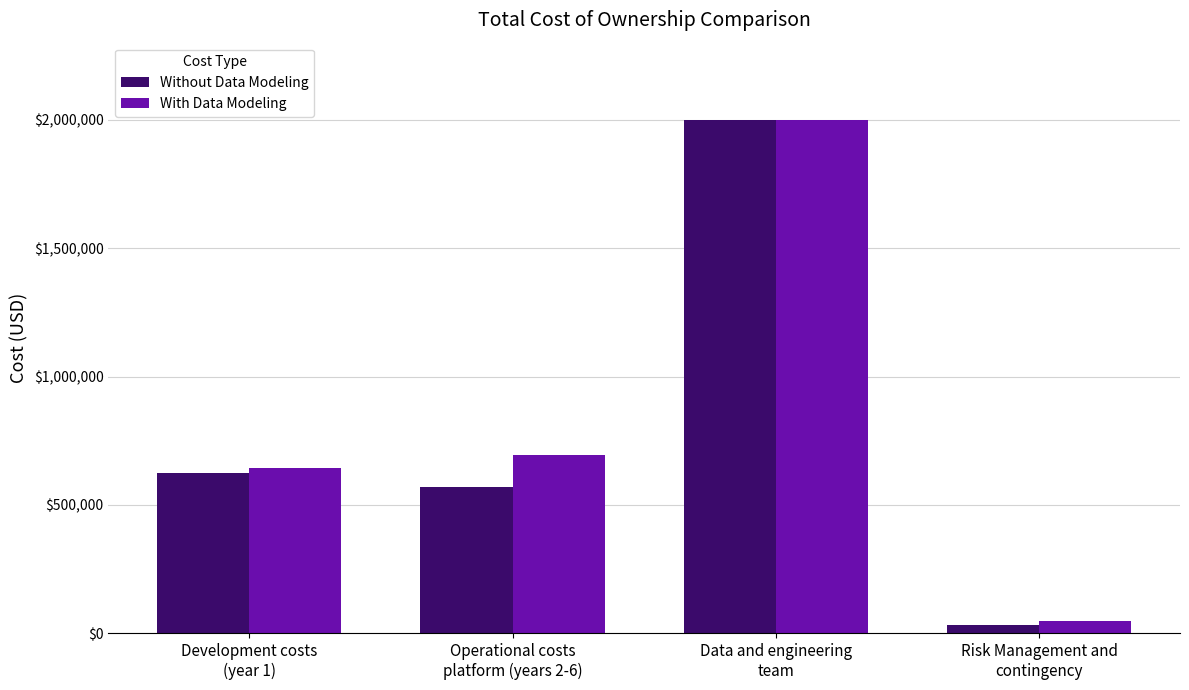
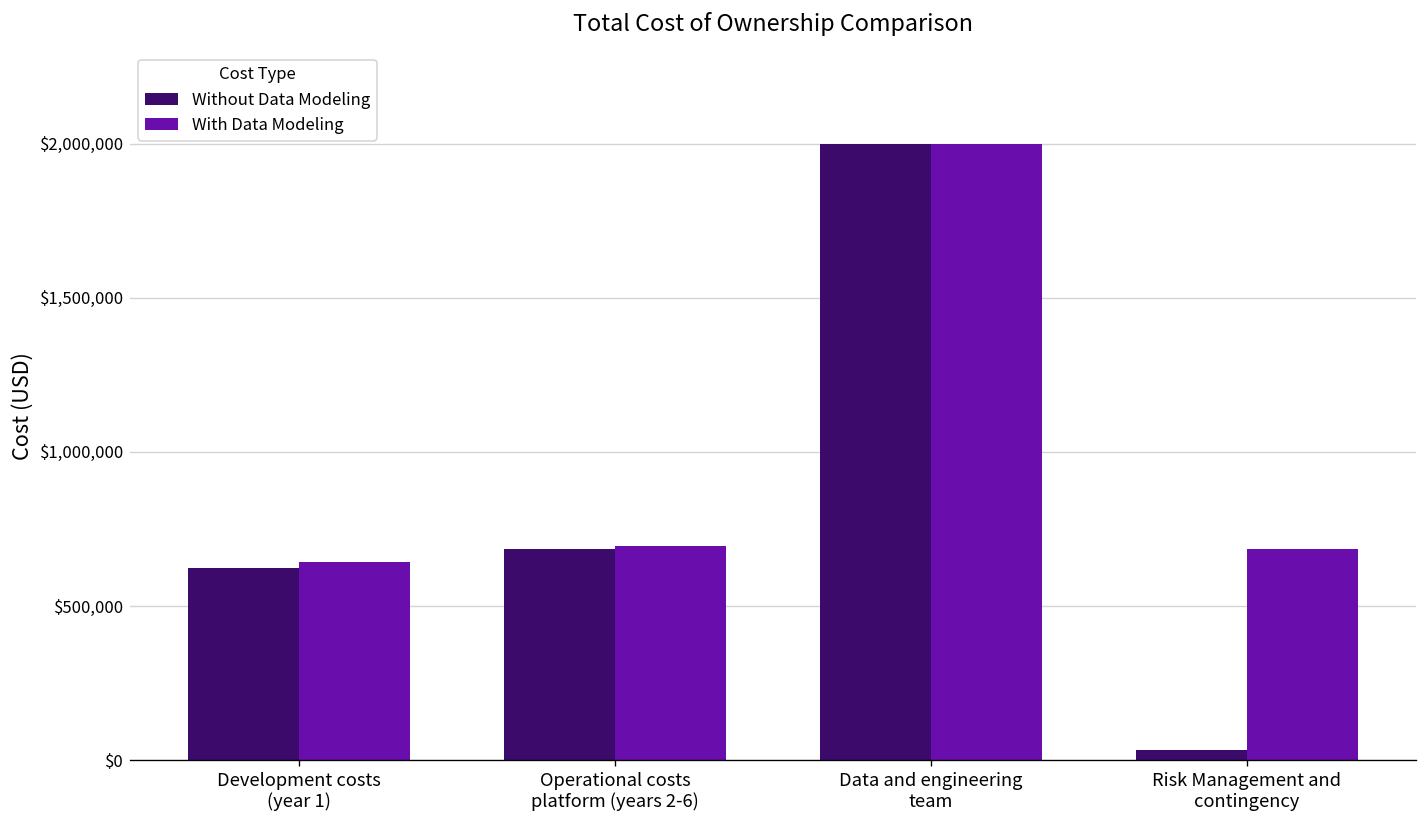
Without Data Modeling, Operational costs platform (years 2-6): $570,000 -> $690,000
With Data Modeling, Risk Management and contingency: $50,000 -> $690,000
